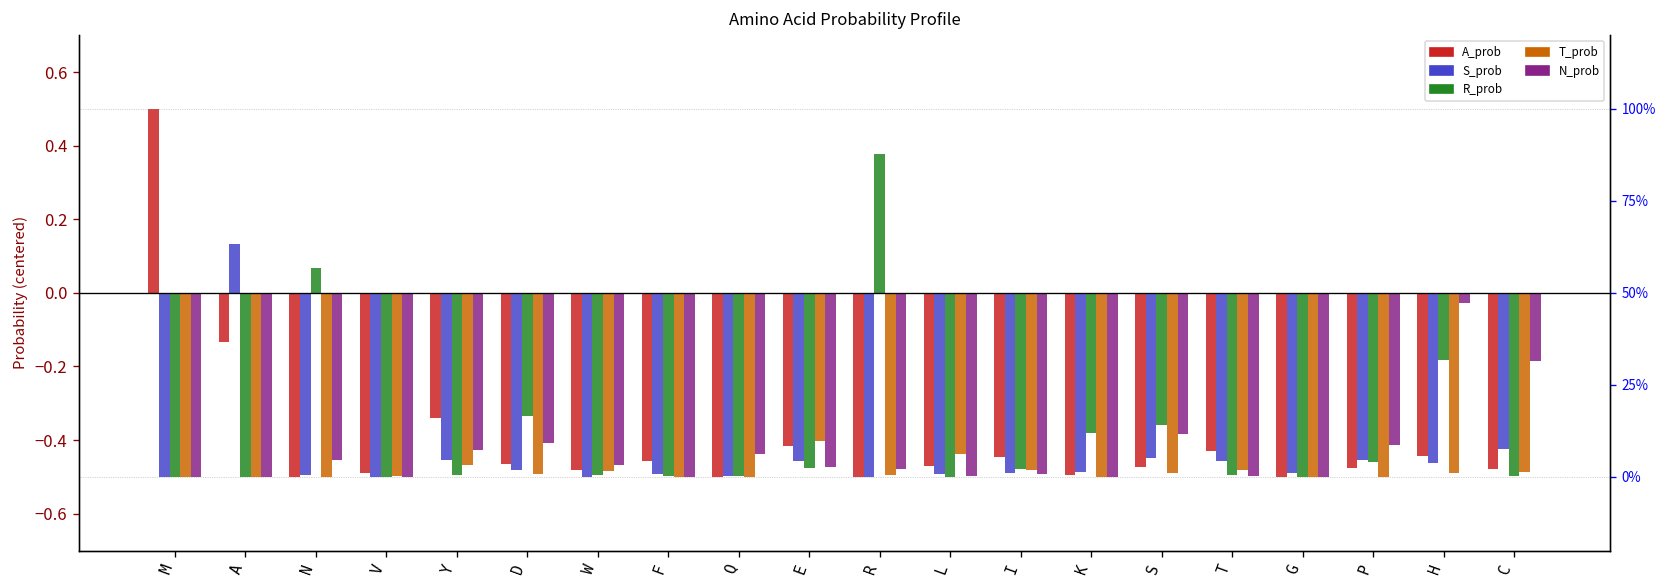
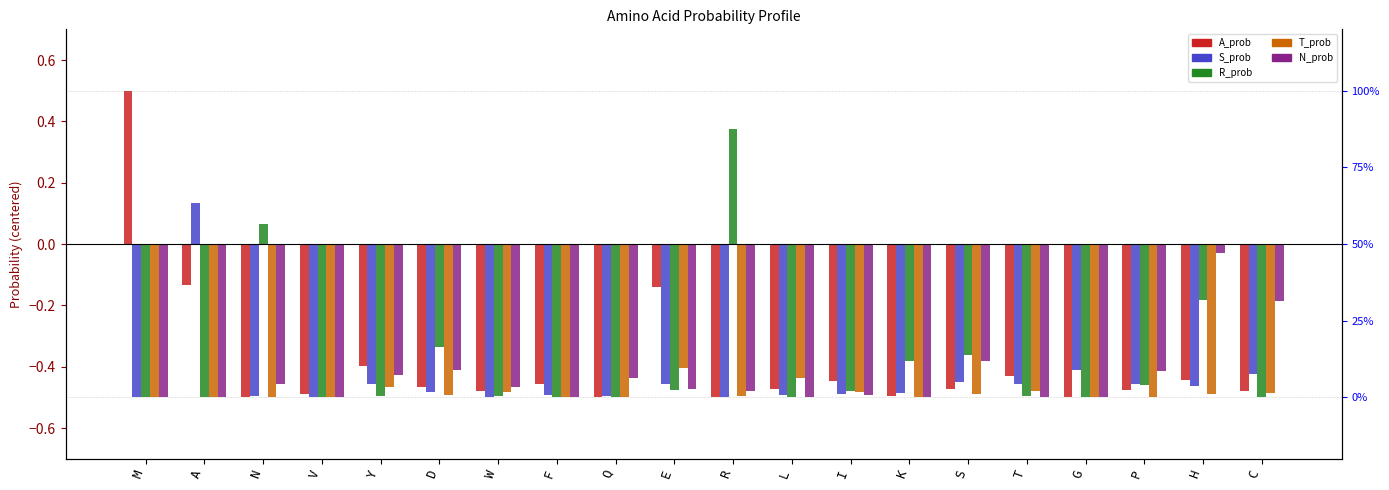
A_prob, Y: -0.34 -> -0.40
A_prob, E: -0.41 -> -0.14
S_prob, G: -0.49 -> -0.41
